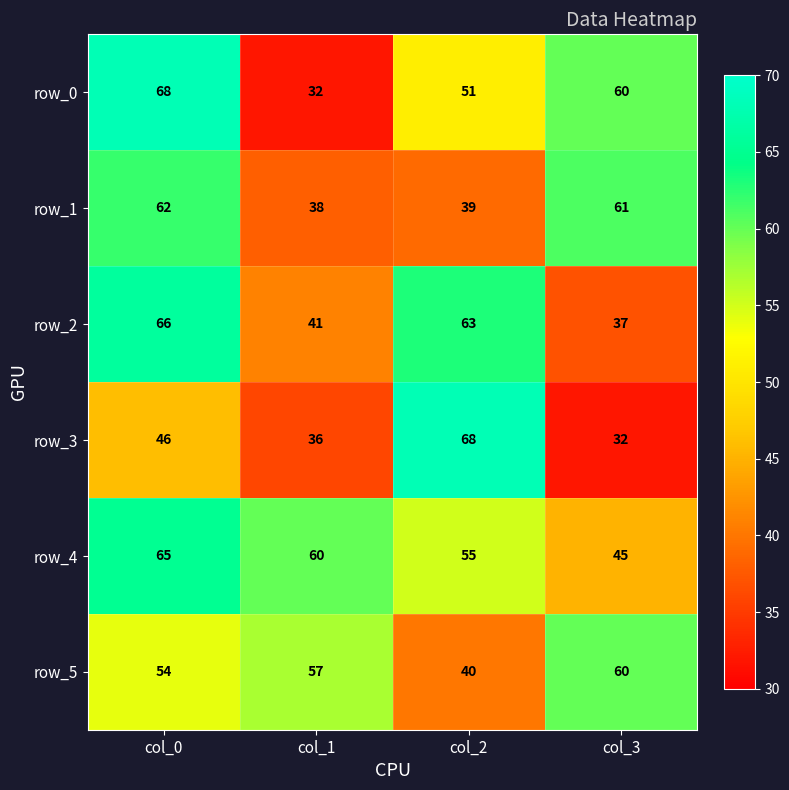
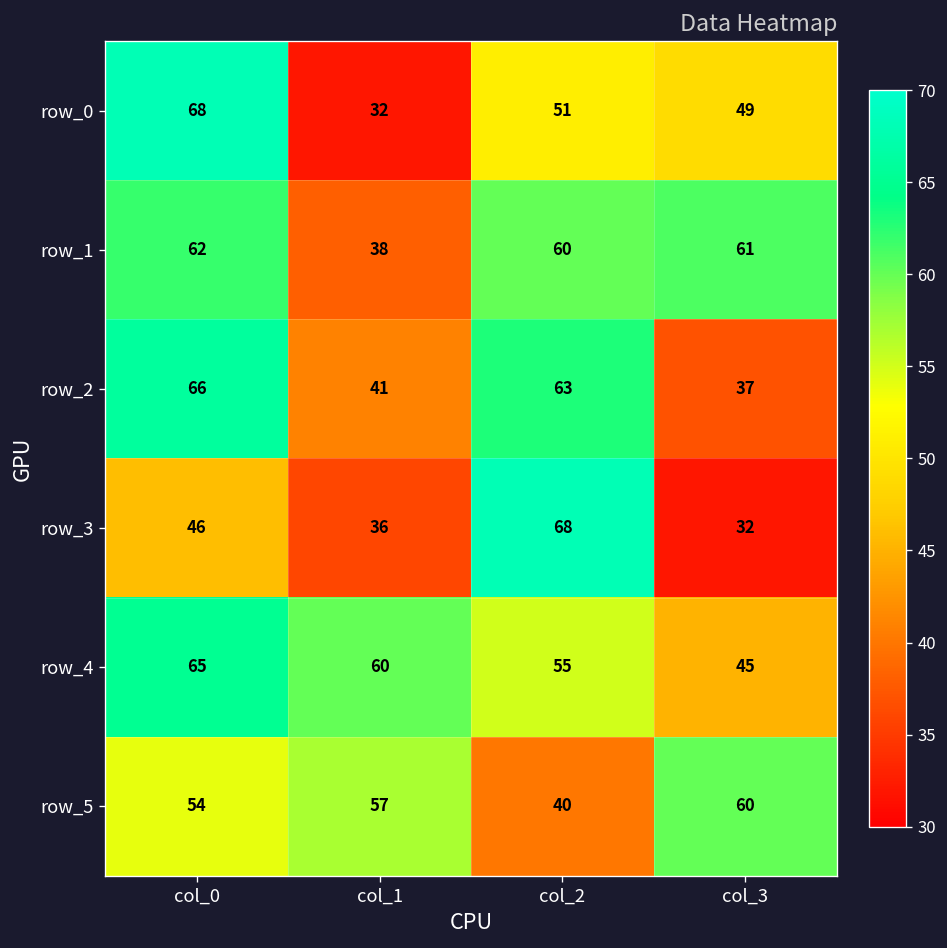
row_0, col_3: 60 -> 49
row_1, col_2: 39 -> 60
